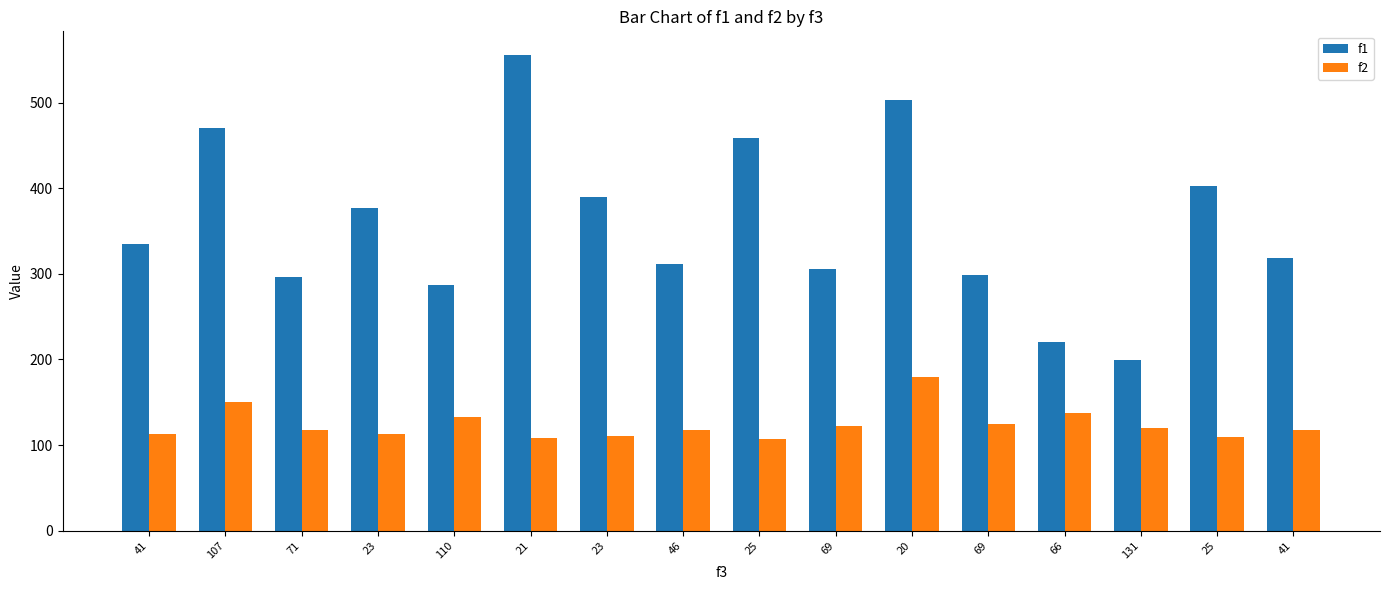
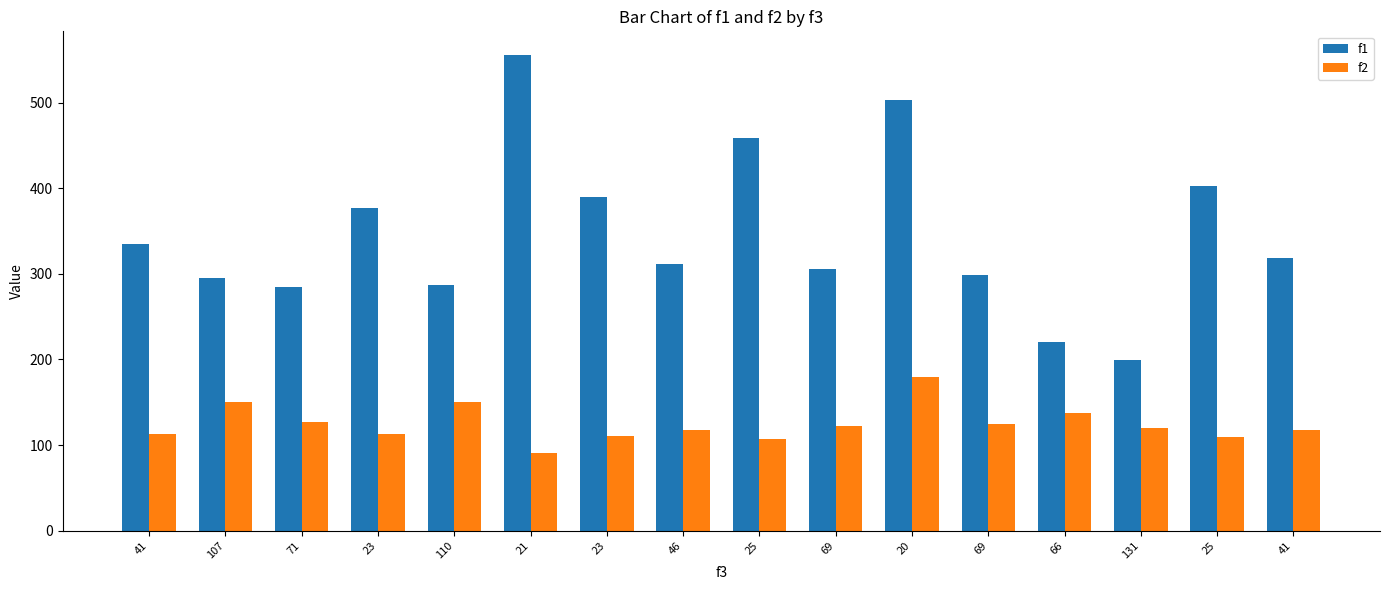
f1, 107: 470 -> 300
f1, 71: 300 -> 280
f2, 71: 120 -> 130
f2, 110: 130 -> 150
f2, 21: 110 -> 90
